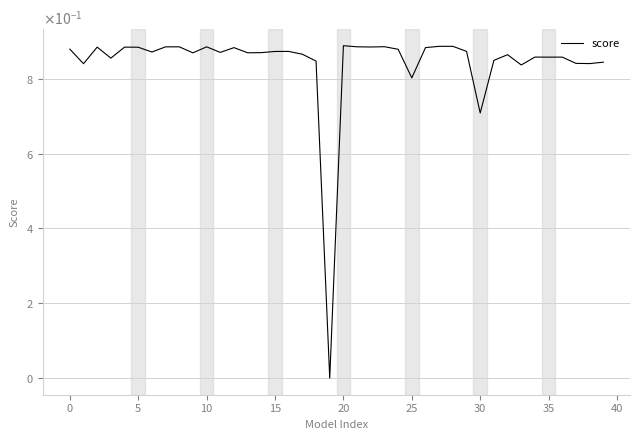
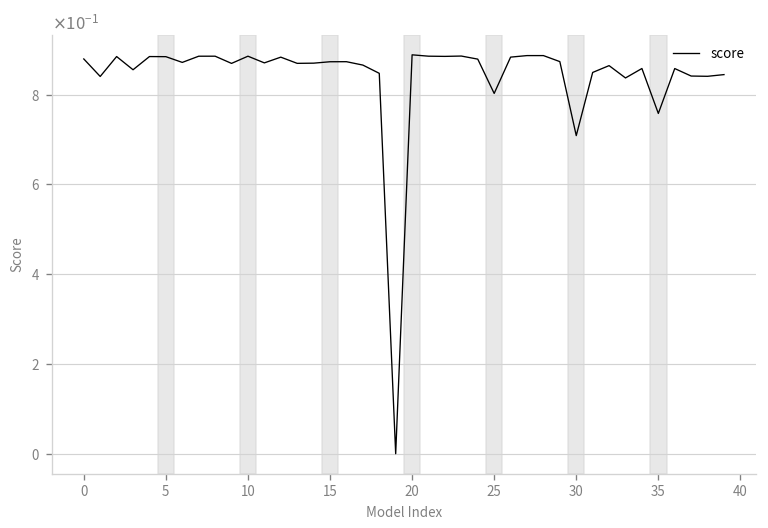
35: 0.86 -> 0.76
